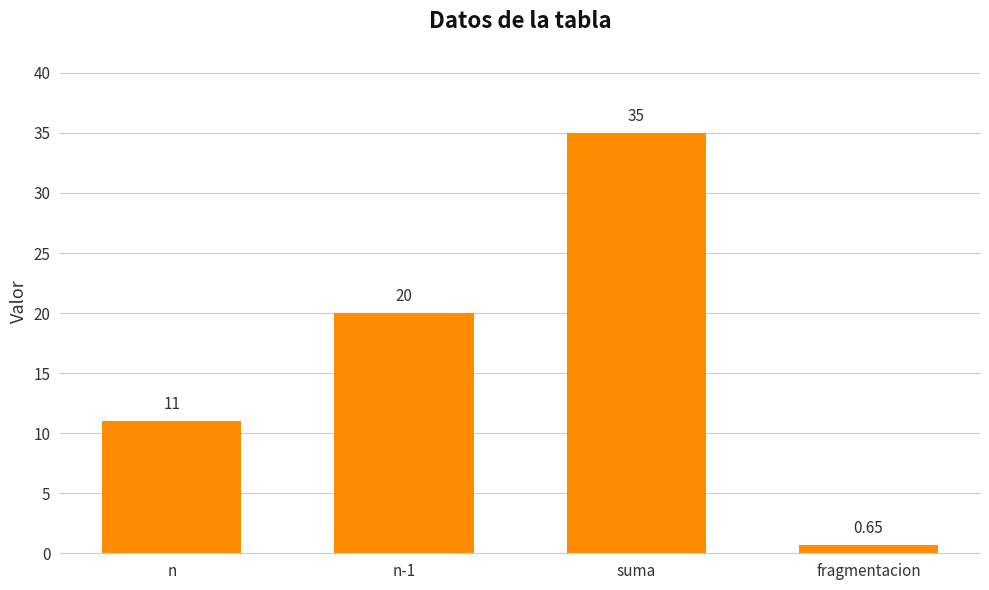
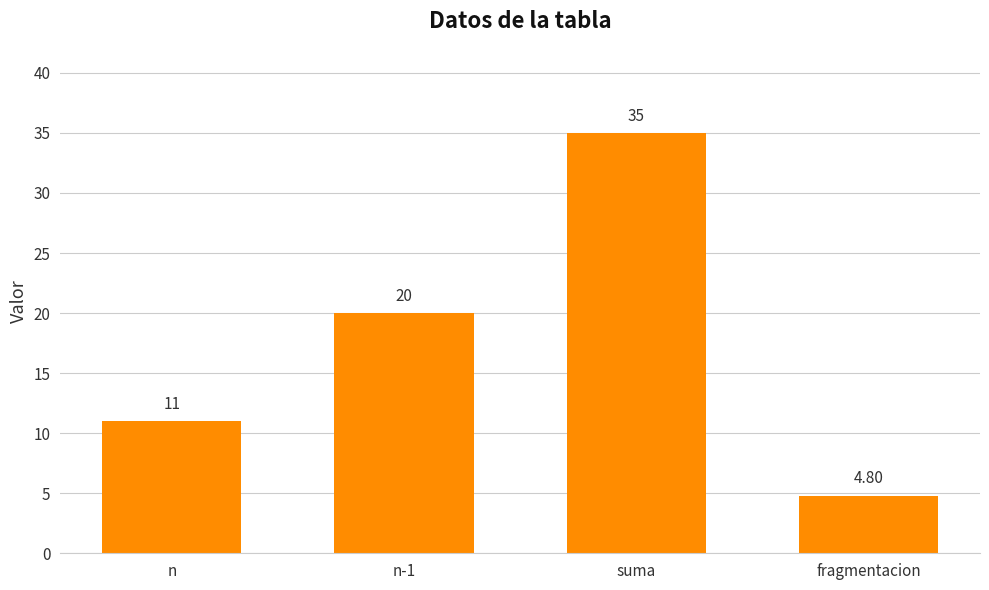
fragmentacion: 0.65 -> 4.80
